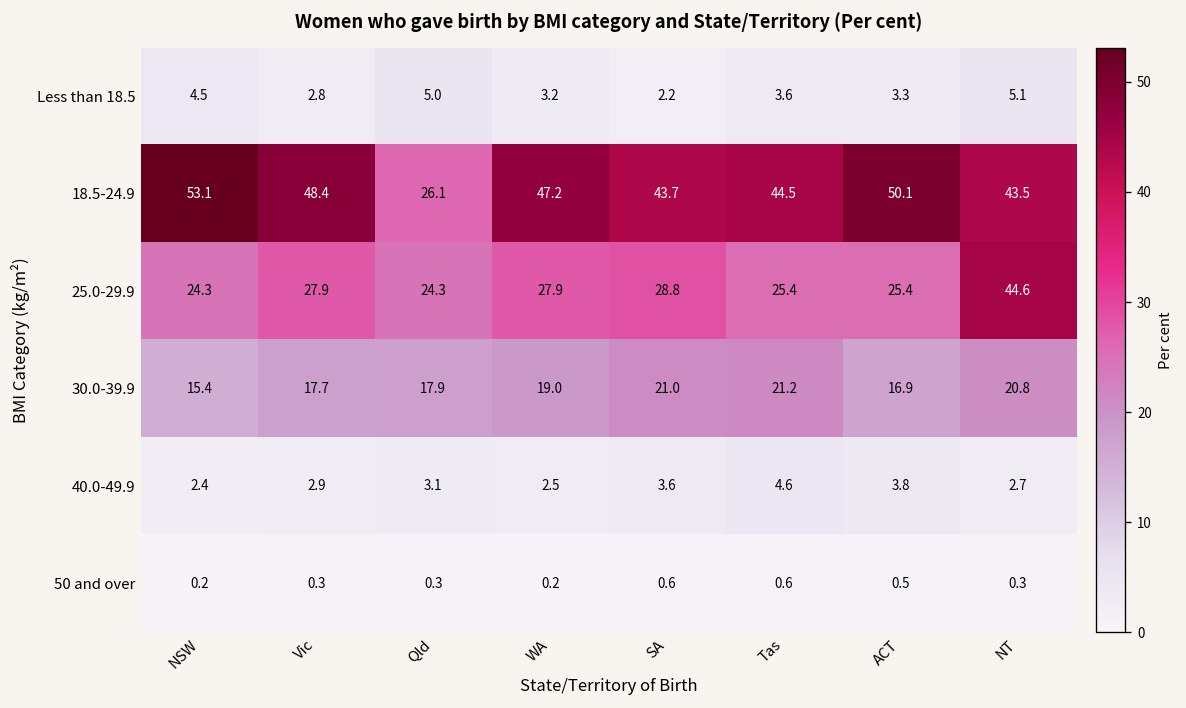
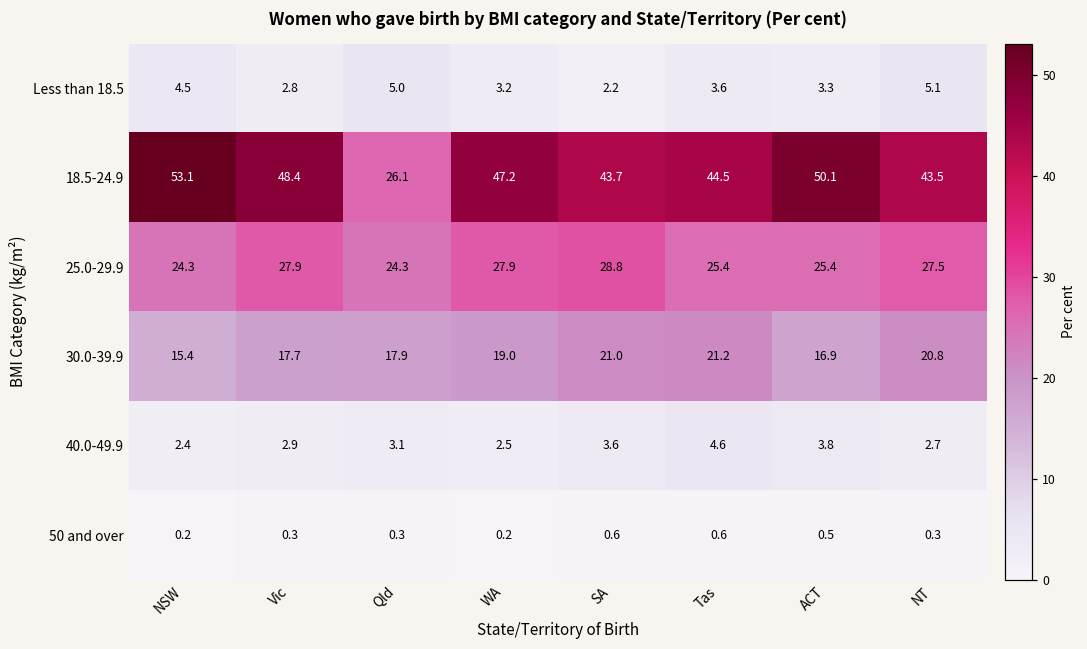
25.0-29.9, NT: 44.6 -> 27.5
